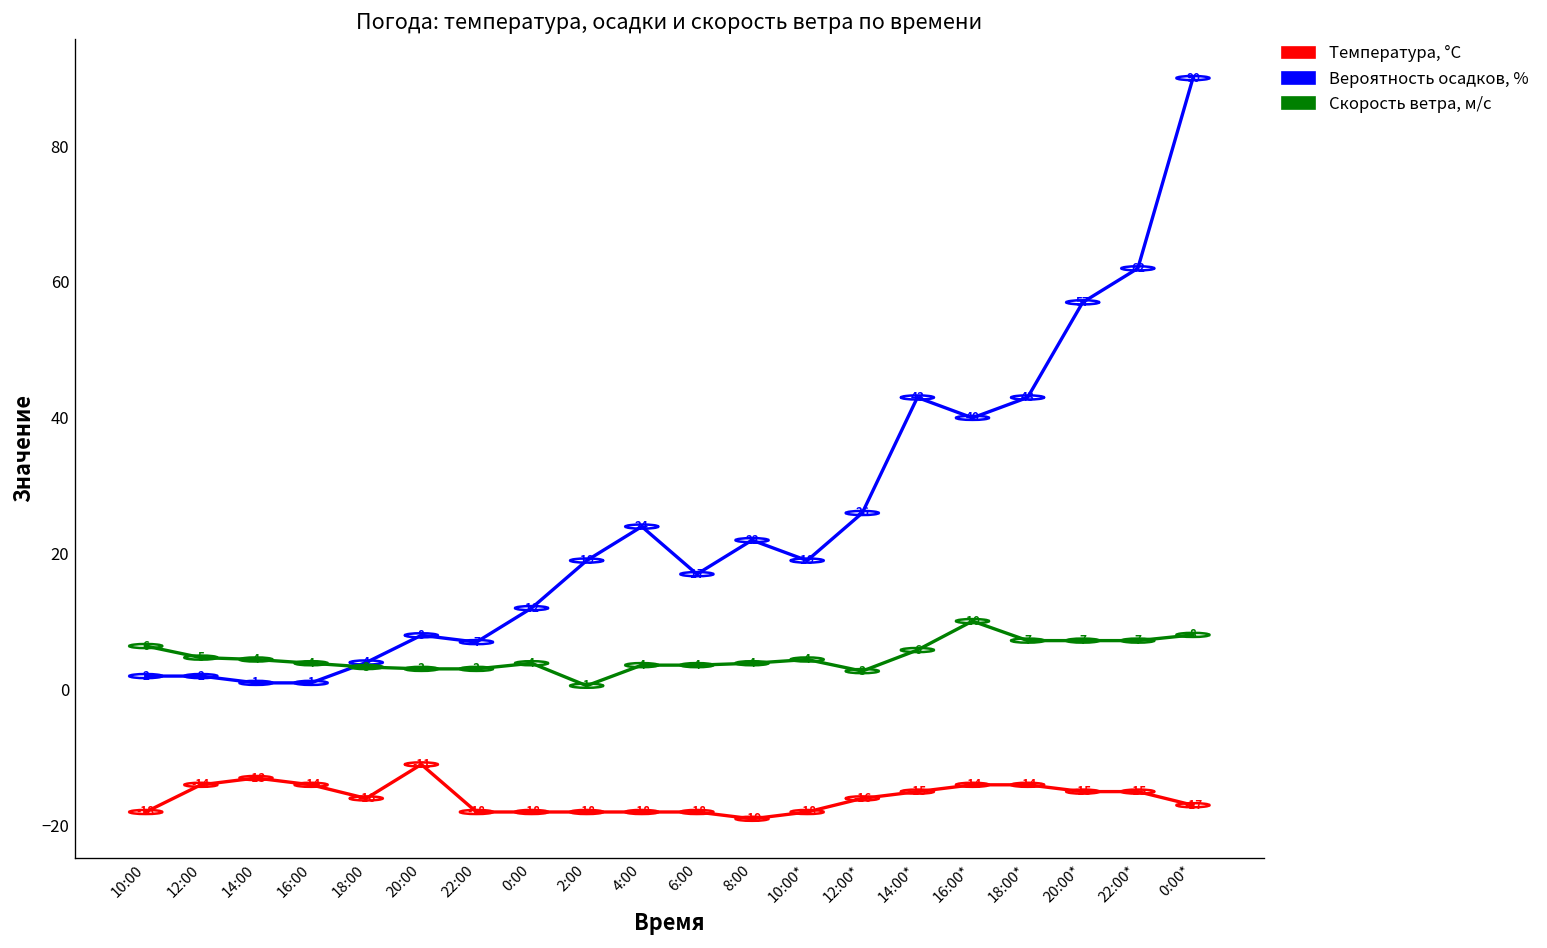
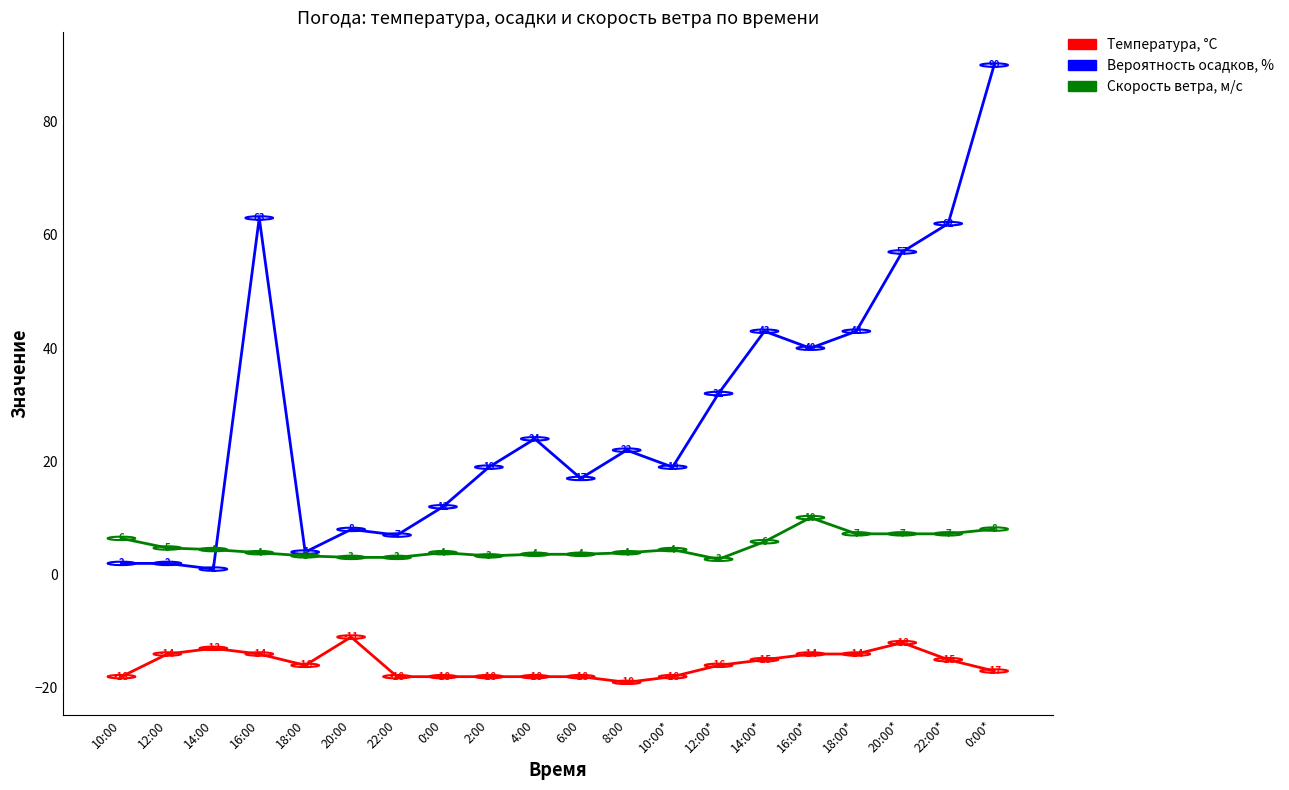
Вероятность осадков, %, 16:00: 1 -> 63
Скорость ветра, м/c, 2:00: 1 -> 3
Вероятность осадков, %, 12:00*: 26 -> 32
Температура, °C, 20:00*: -15 -> -12
